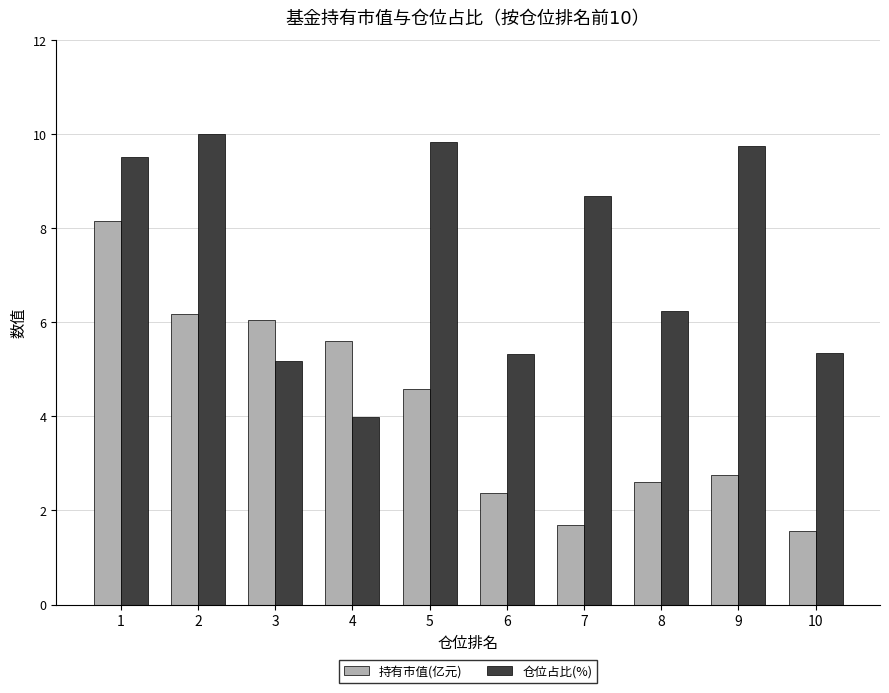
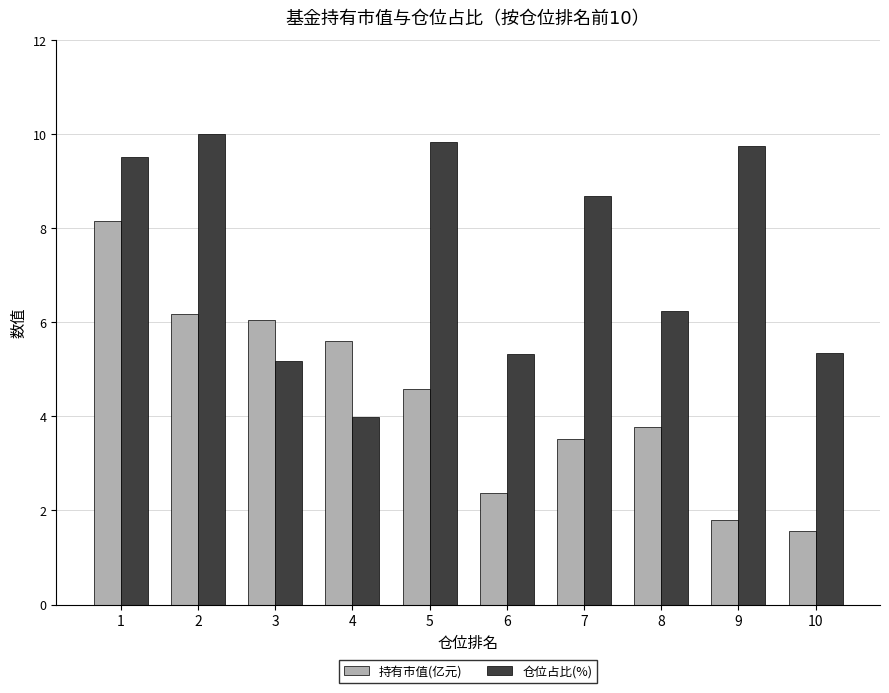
持有市值(亿元), 7: 1.7 -> 3.5
持有市值(亿元), 8: 2.6 -> 3.8
持有市值(亿元), 9: 2.7 -> 1.8
